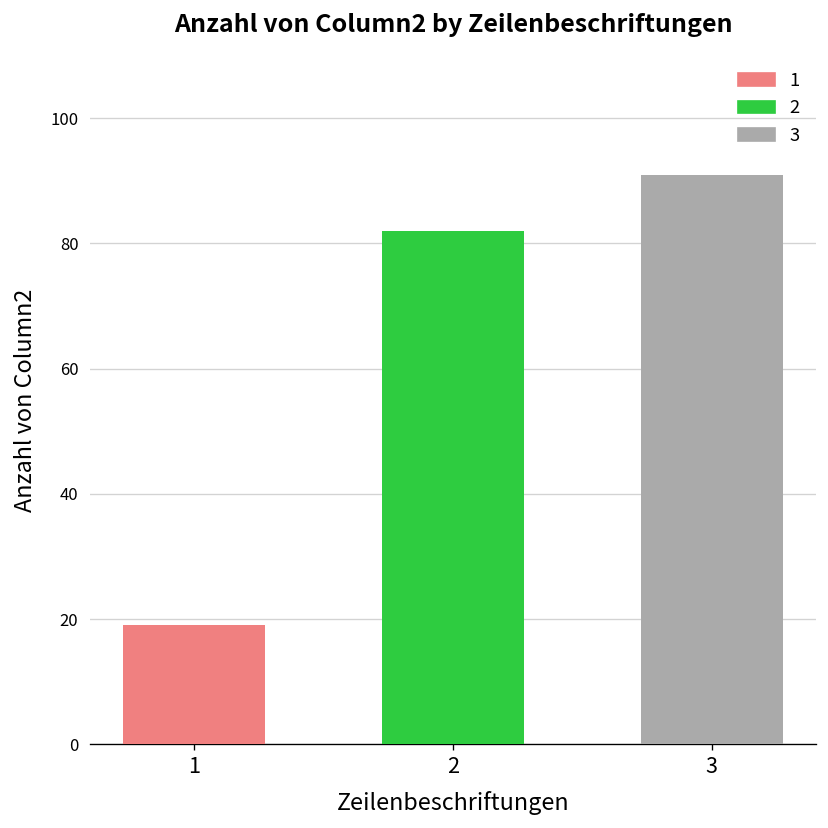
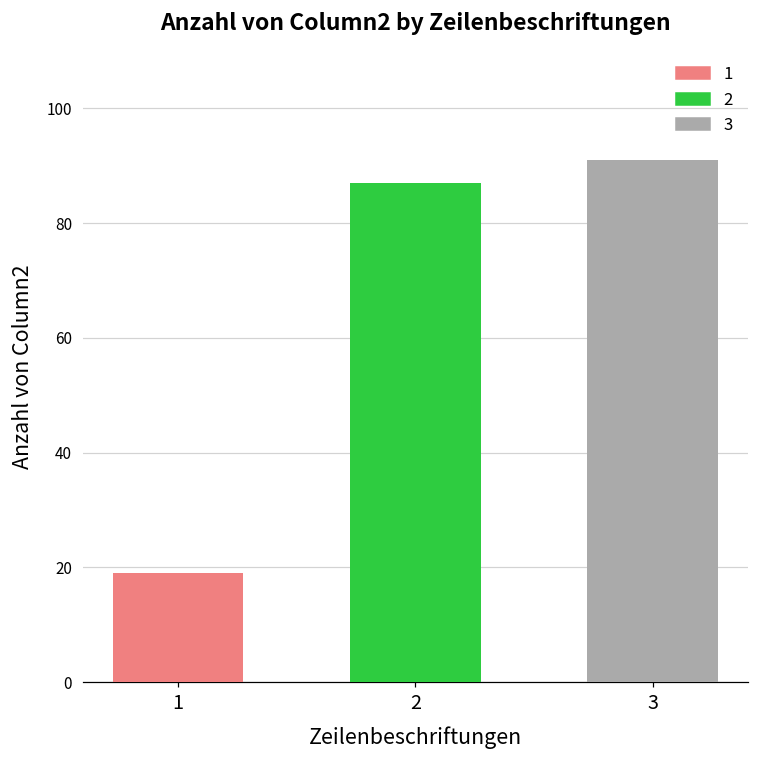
2: 82 -> 87
